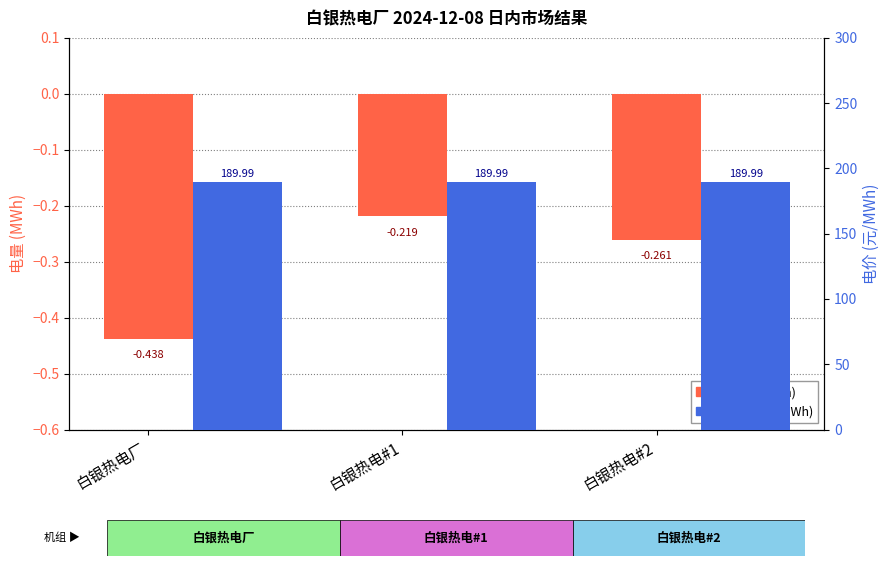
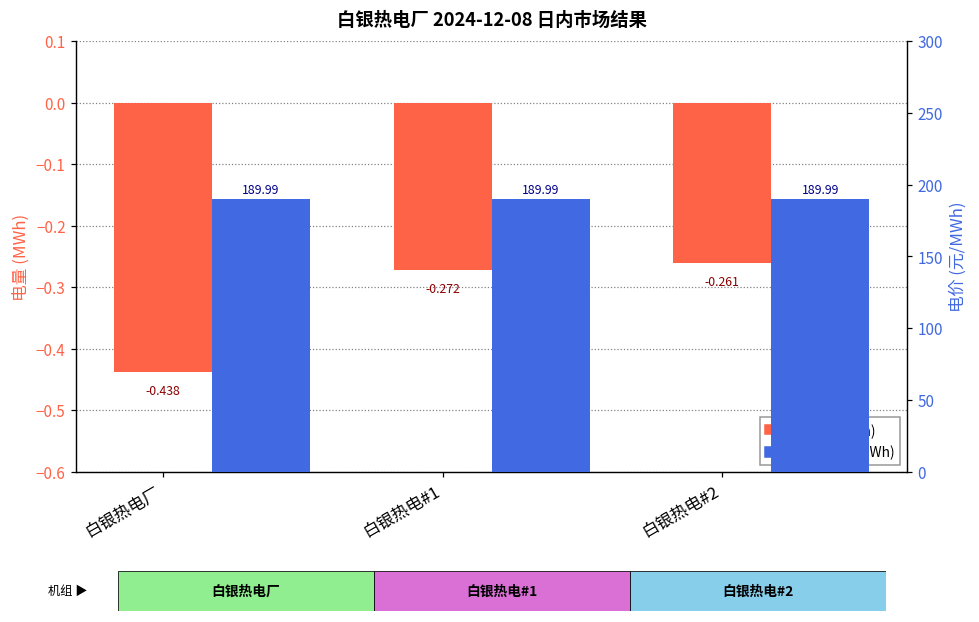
电量 (MWh), 白银热电#1: -0.219 -> -0.272
